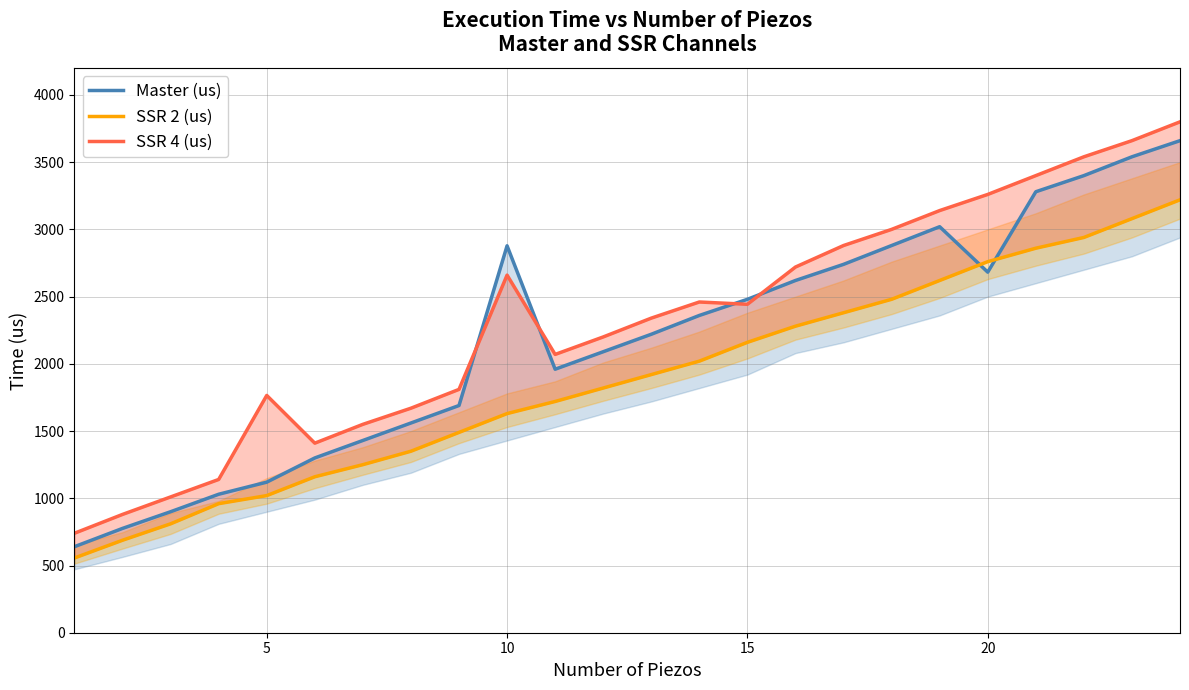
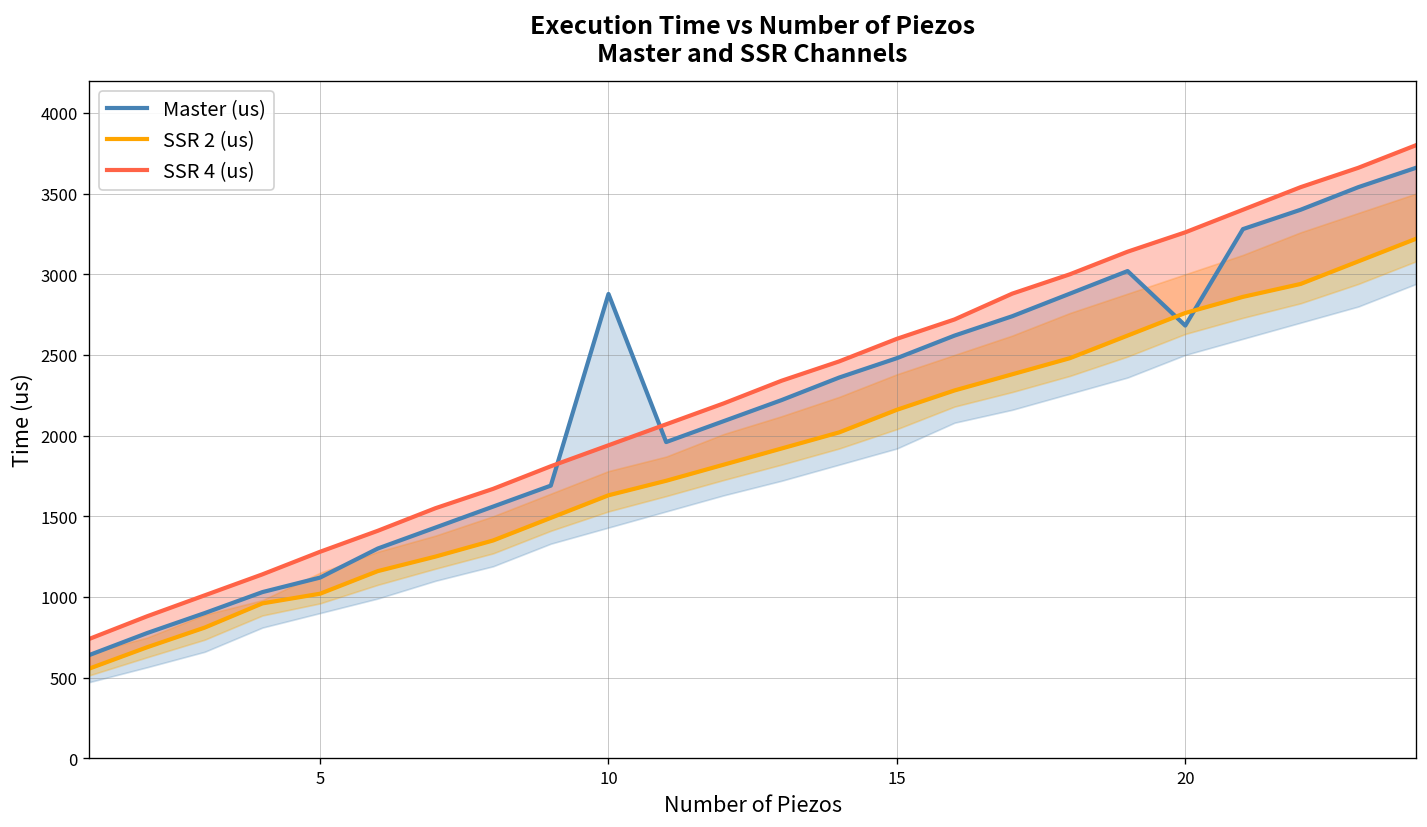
SSR 4 (us), 5: 1770 -> 1280
SSR 4 (us), 10: 2660 -> 1940
SSR 4 (us), 15: 2440 -> 2600
